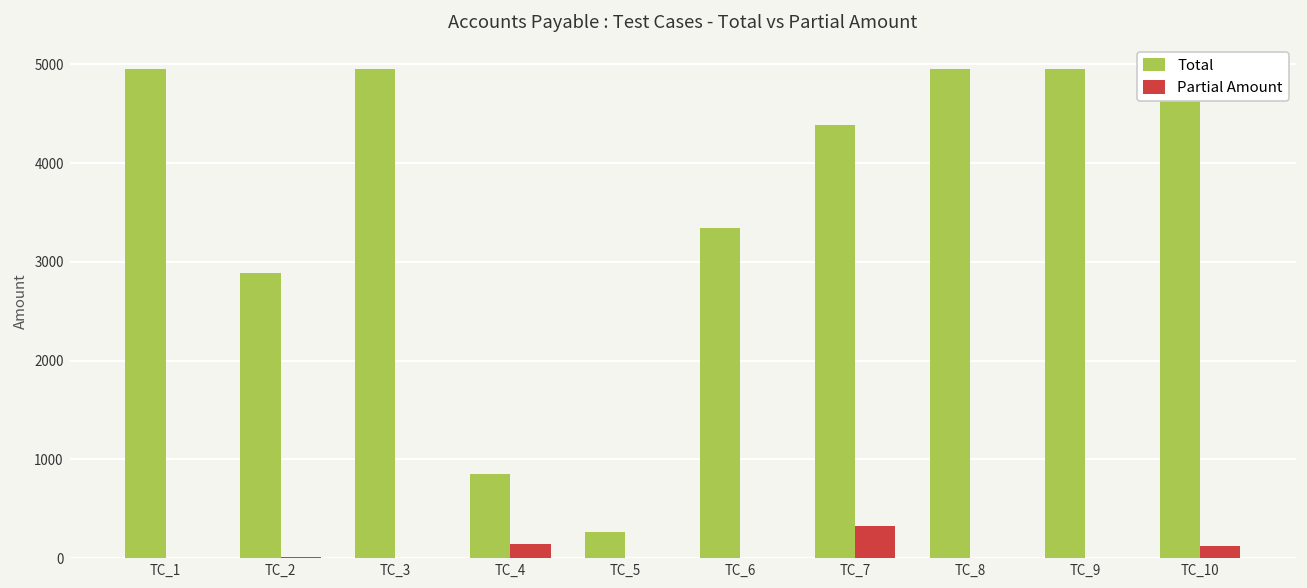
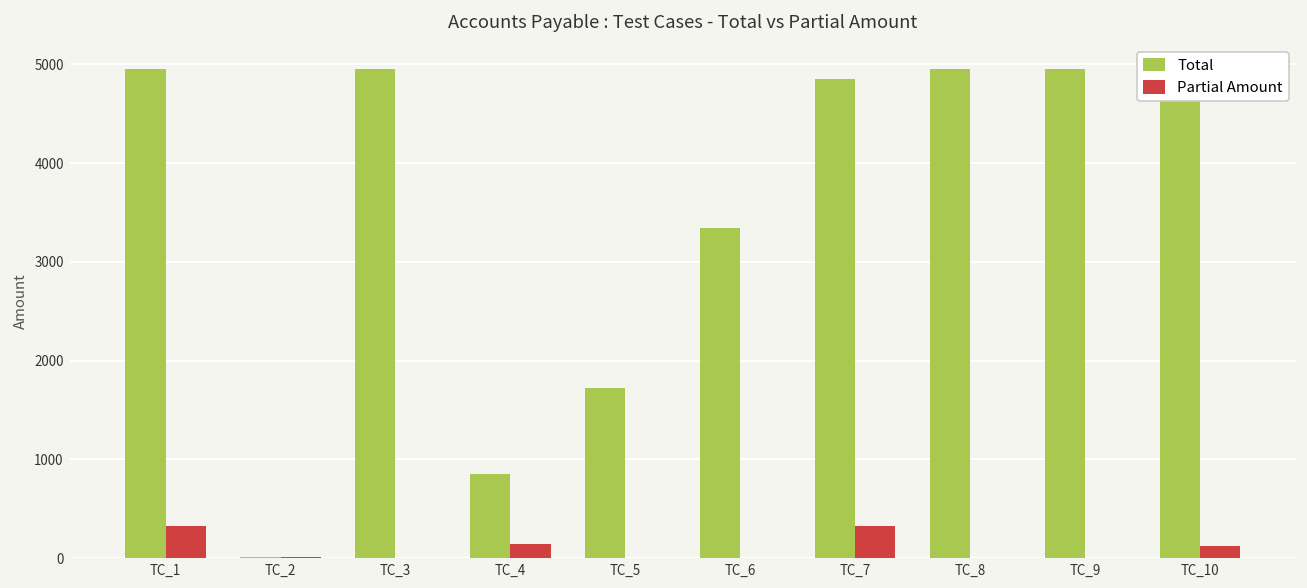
Partial Amount, TC_1: 0 -> 300
Total, TC_2: 2900 -> 0
Total, TC_5: 300 -> 1700
Total, TC_7: 4400 -> 4900
